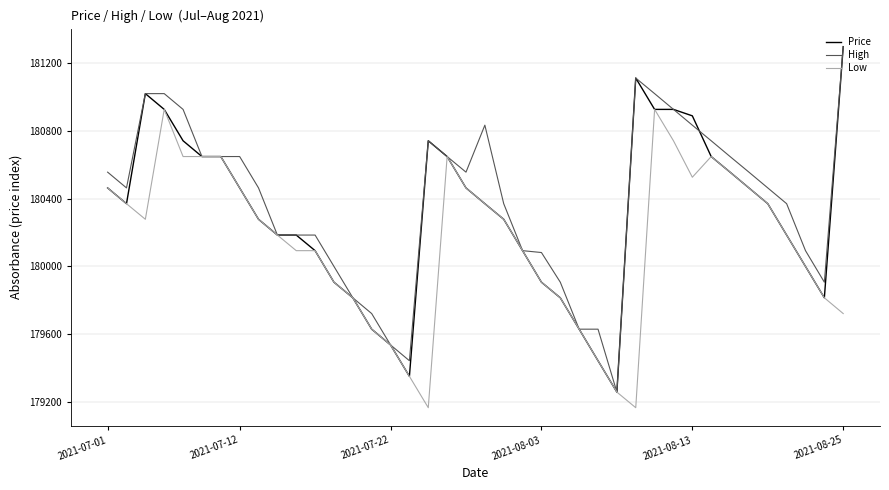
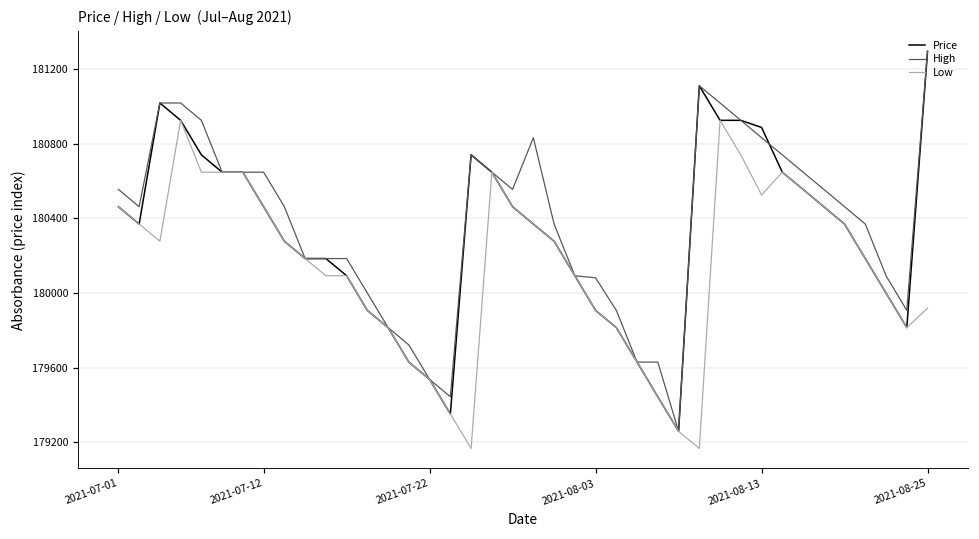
Low, 2021-08-25: 179720 -> 179920
